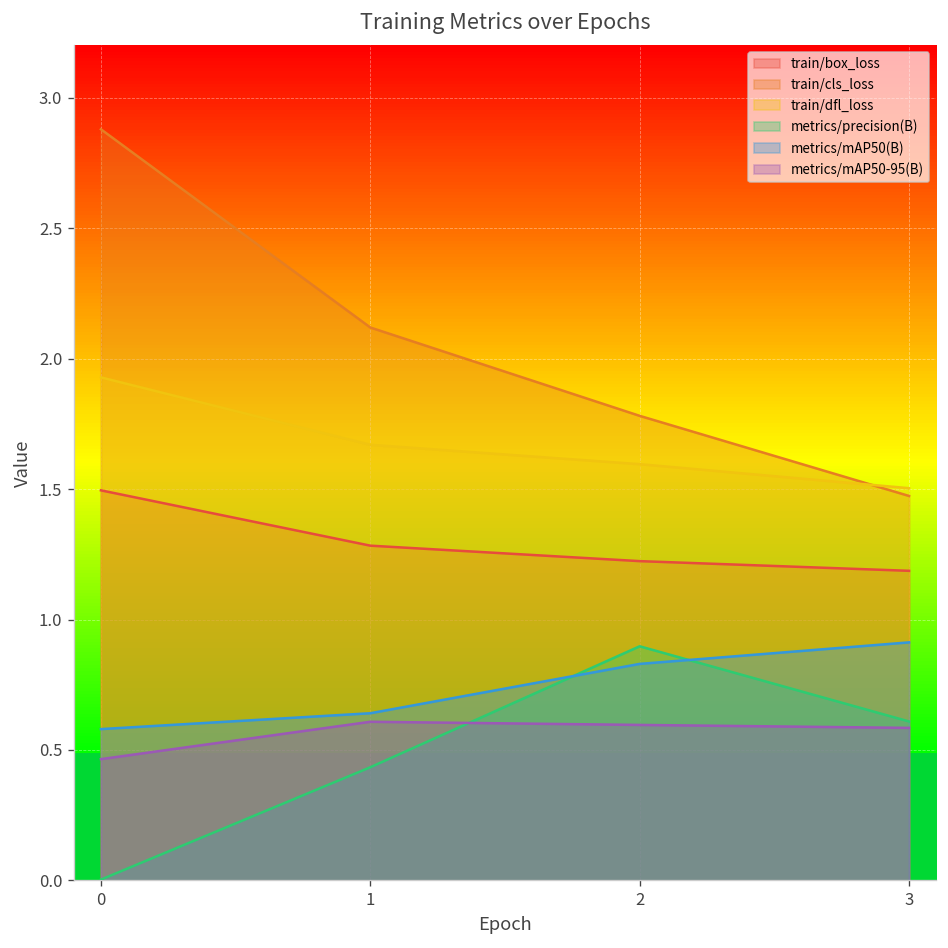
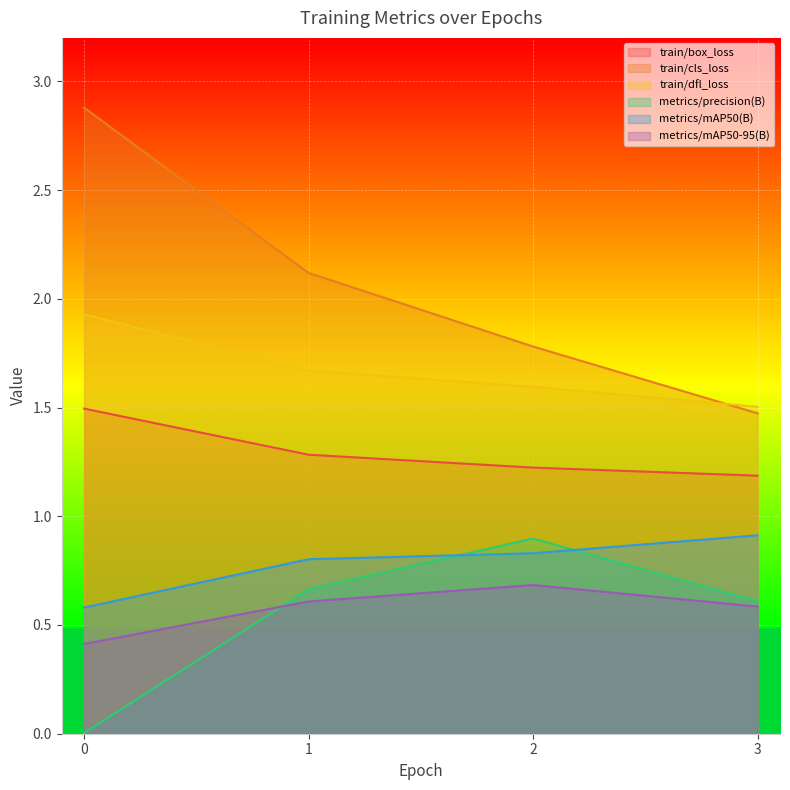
metrics/mAP50-95(B), 0: 0.46 -> 0.41
metrics/precision(B), 1: 0.43 -> 0.66
metrics/mAP50(B), 1: 0.64 -> 0.80
metrics/mAP50-95(B), 2: 0.60 -> 0.68
